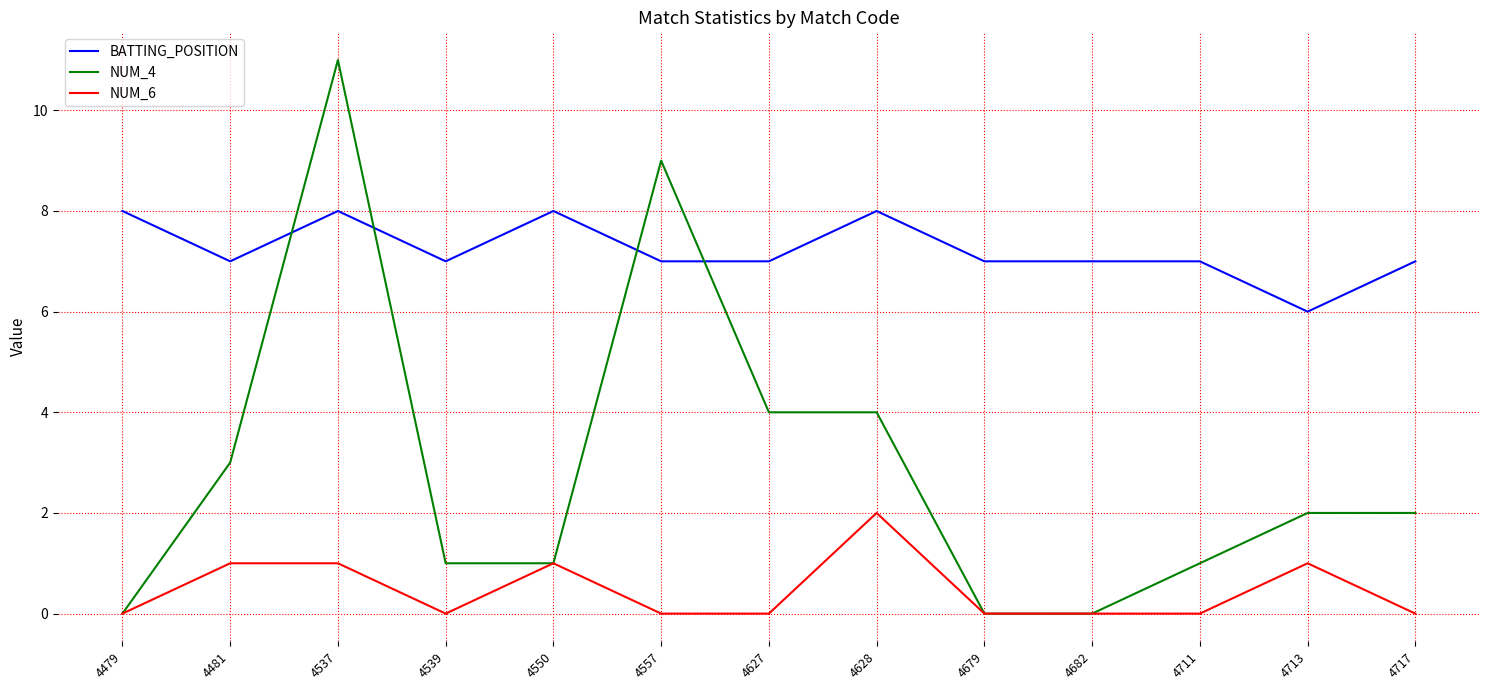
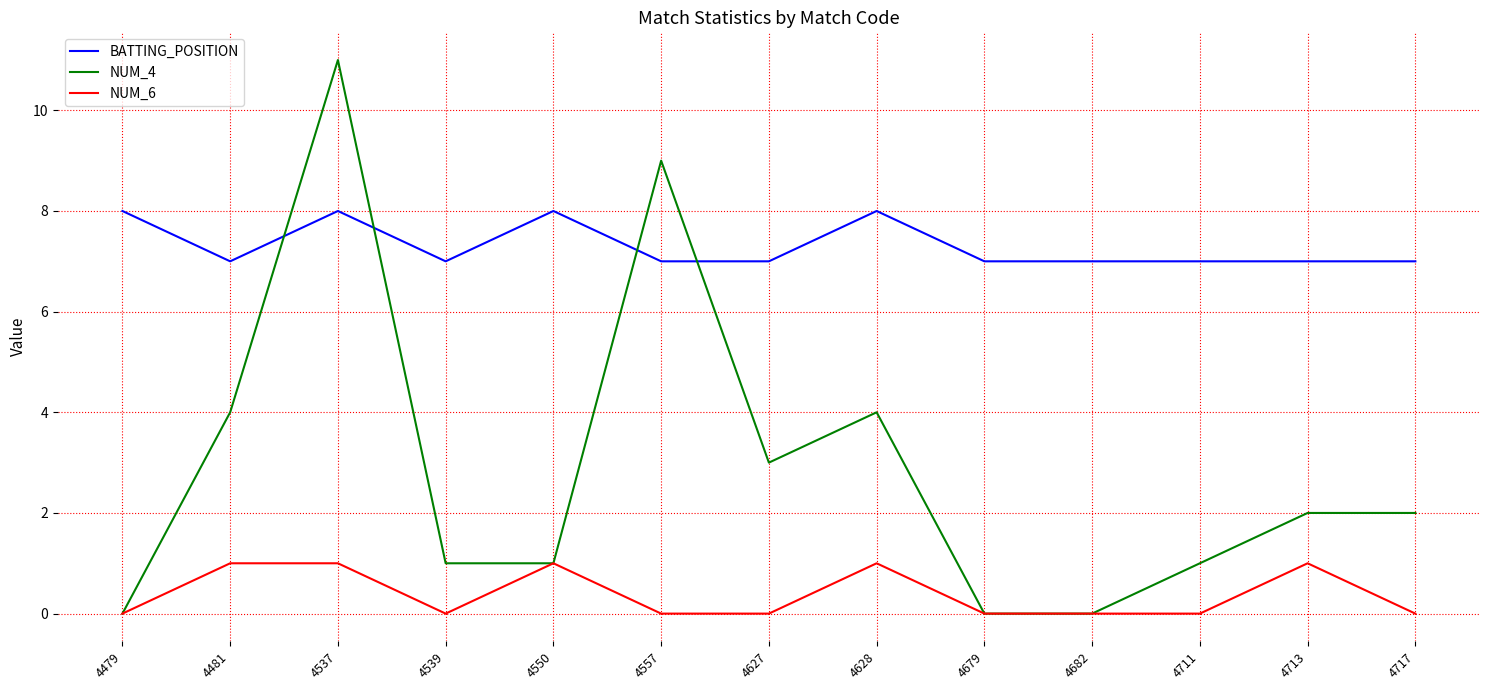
NUM_4, 4481: 3 -> 4
NUM_4, 4627: 4 -> 3
NUM_6, 4628: 2 -> 1
BATTING_POSITION, 4713: 6 -> 7
